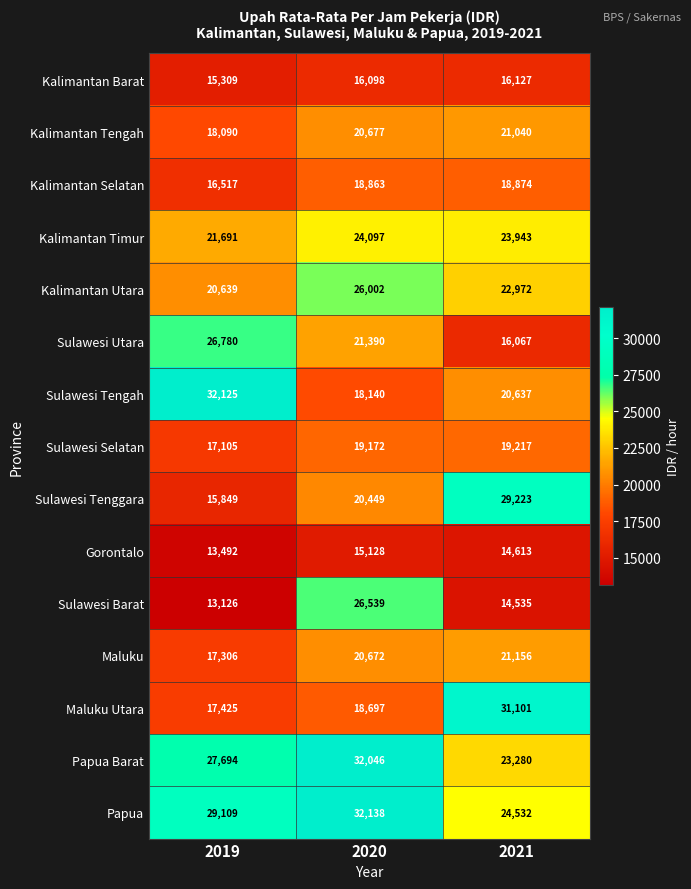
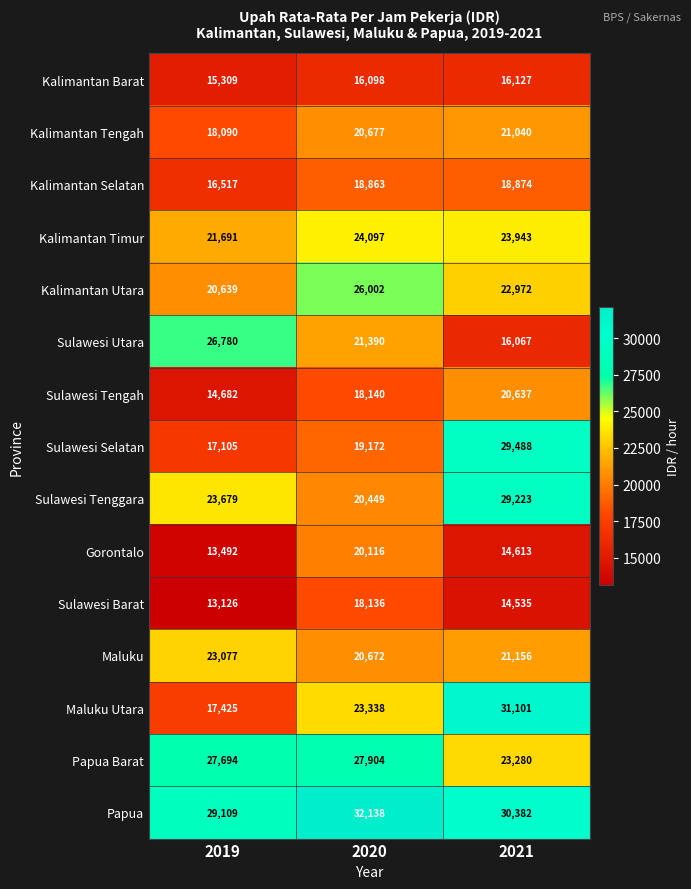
Sulawesi Tengah, 2019: 32,125 -> 14,682
Sulawesi Selatan, 2021: 19,217 -> 29,488
Sulawesi Tenggara, 2019: 15,849 -> 23,679
Gorontalo, 2020: 15,128 -> 20,116
Sulawesi Barat, 2020: 26,539 -> 18,136
Maluku, 2019: 17,306 -> 23,077
Maluku Utara, 2020: 18,697 -> 23,338
Papua Barat, 2020: 32,046 -> 27,904
Papua, 2021: 24,532 -> 30,382
